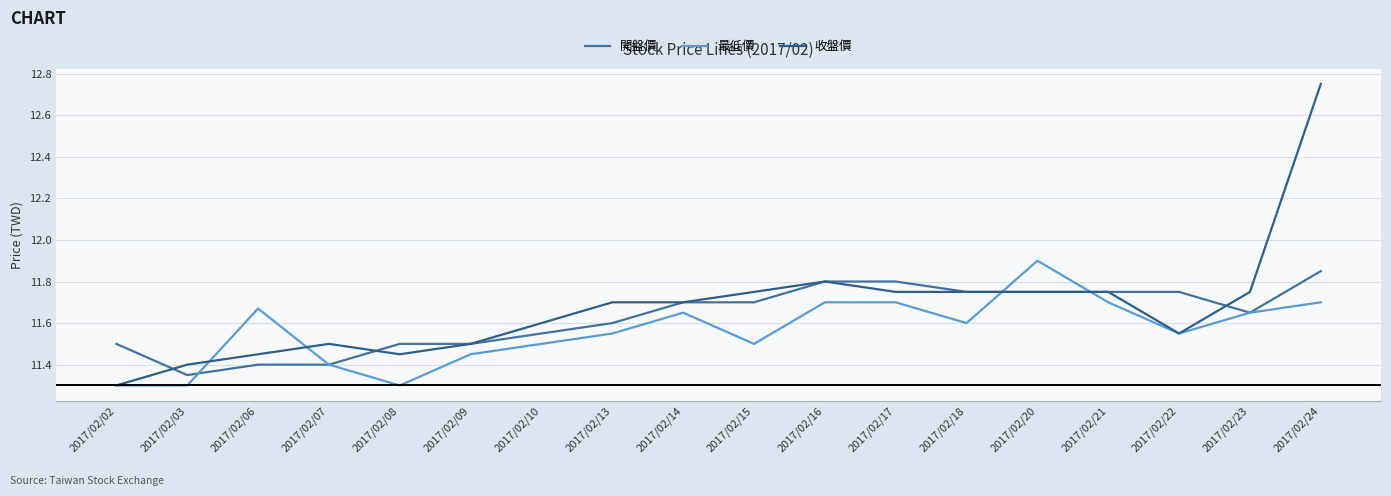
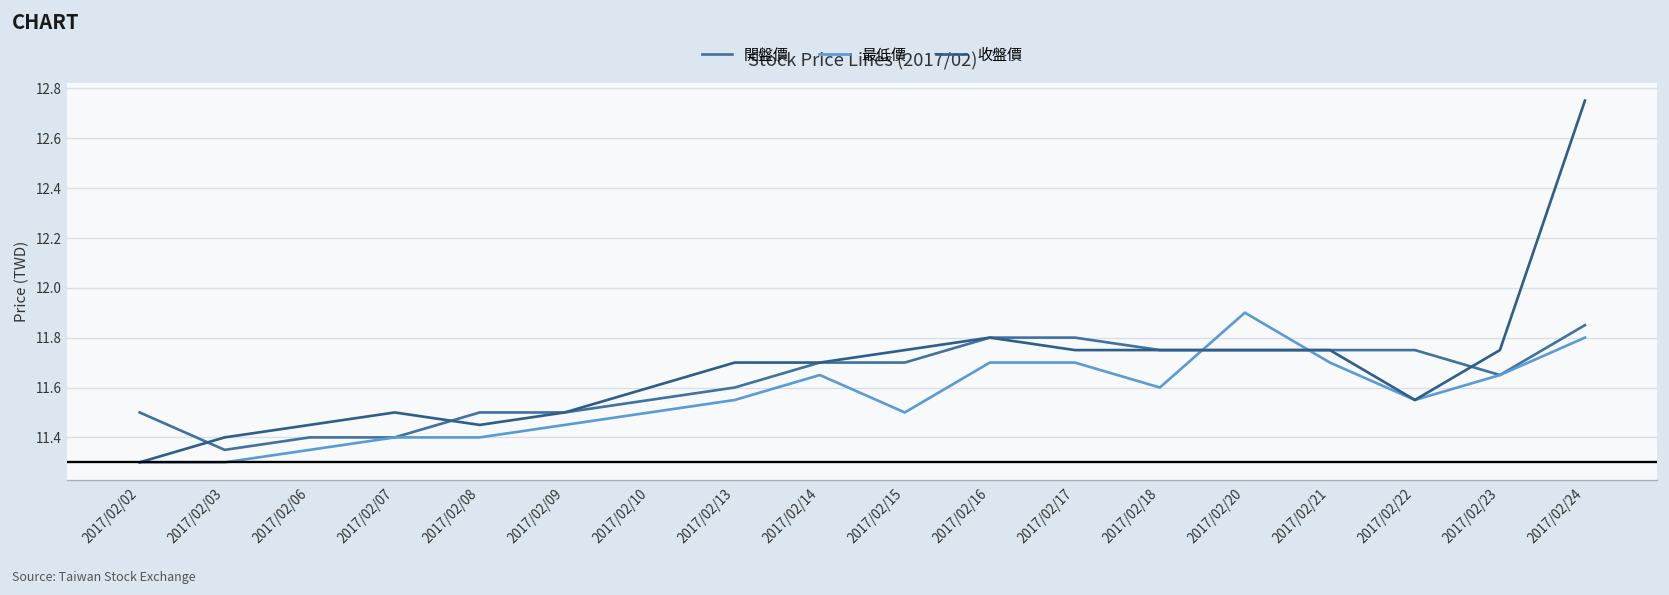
最低價, 2017/02/06: 11.67 -> 11.35
最低價, 2017/02/08: 11.3 -> 11.4
最低價, 2017/02/24: 11.7 -> 11.8
